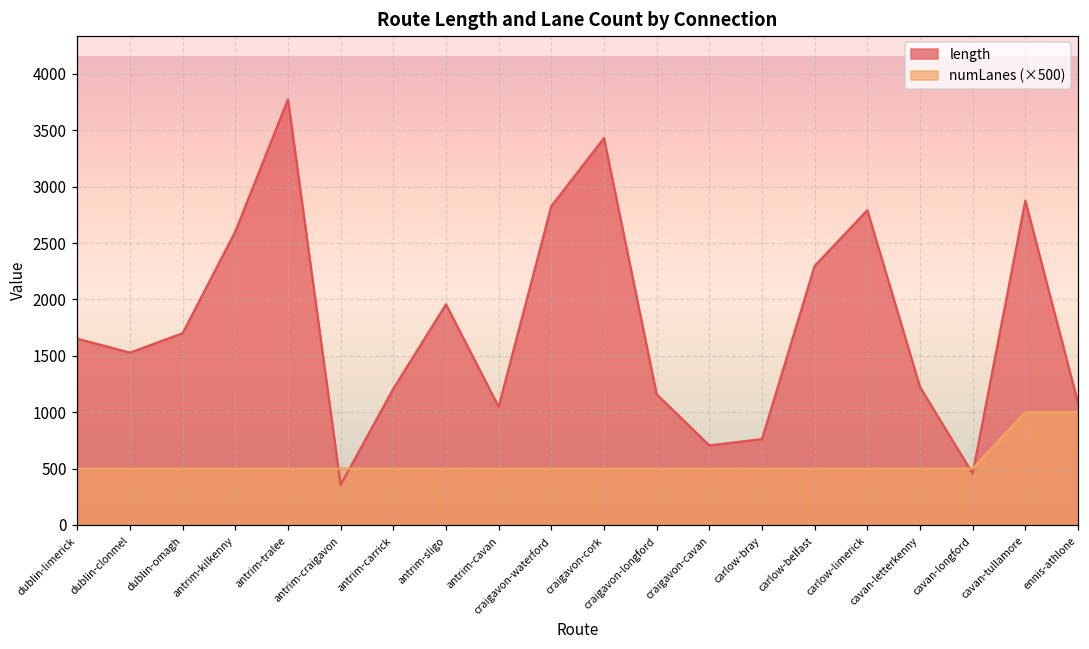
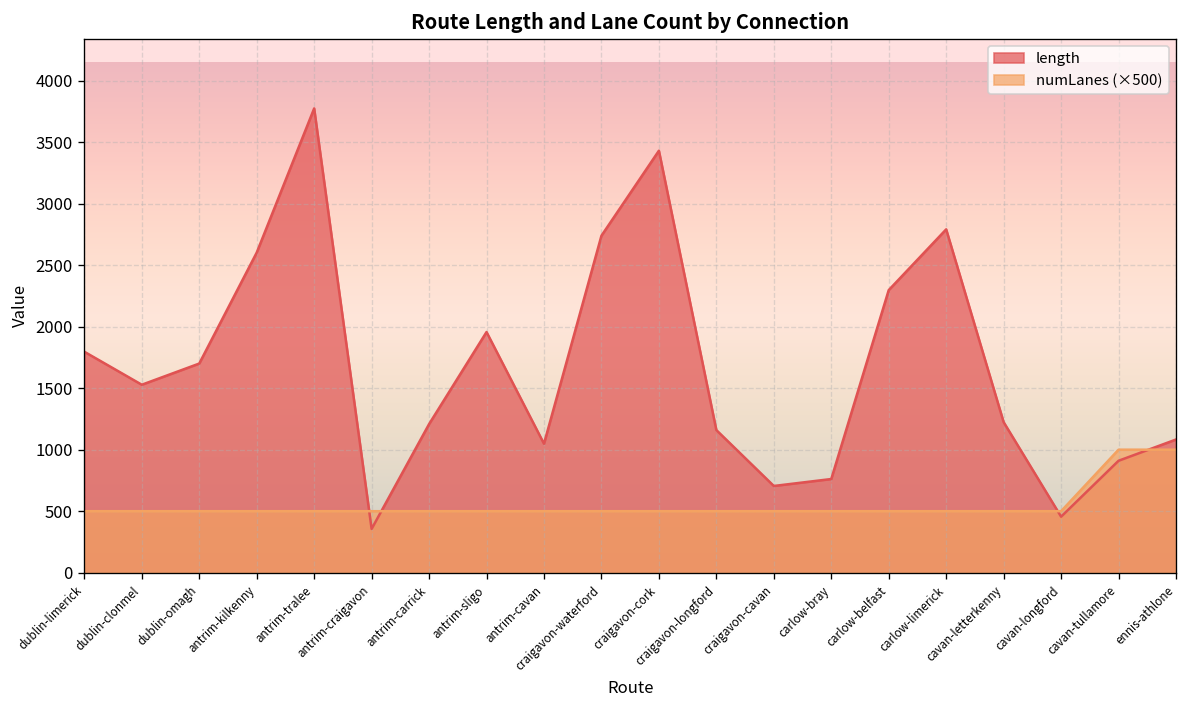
length, dublin-limerick: 1650 -> 1800
length, craigavon-waterford: 2830 -> 2740
length, cavan-tullamore: 2880 -> 910
